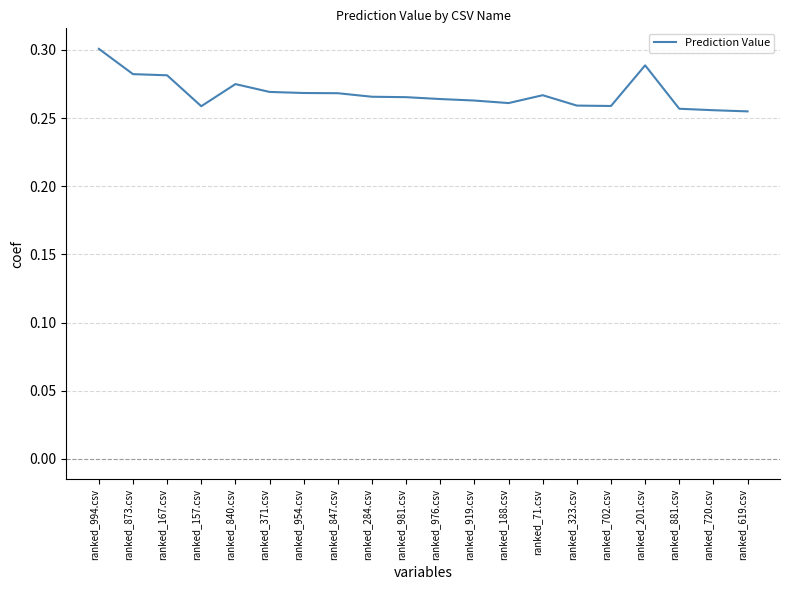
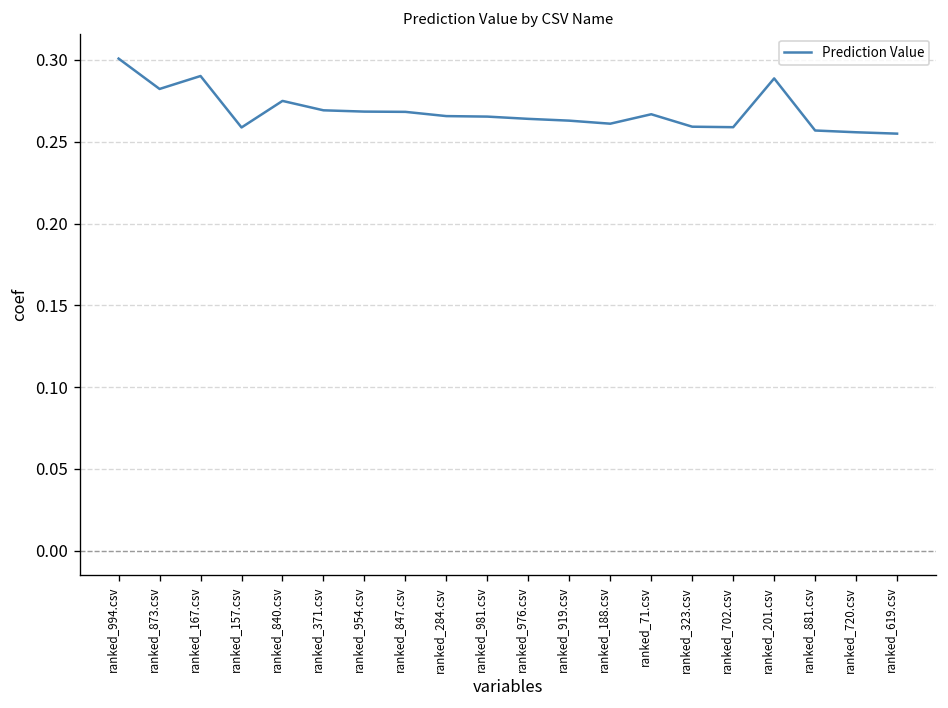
ranked_167.csv: 0.281 -> 0.290
